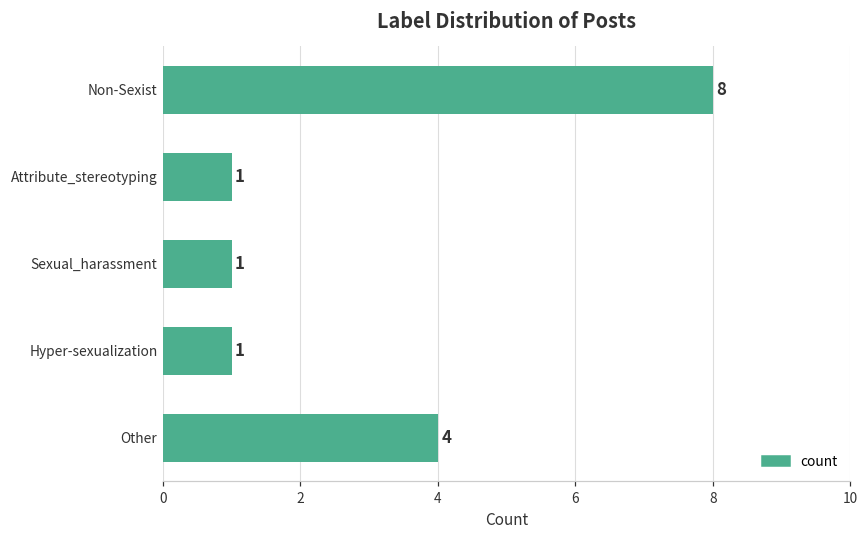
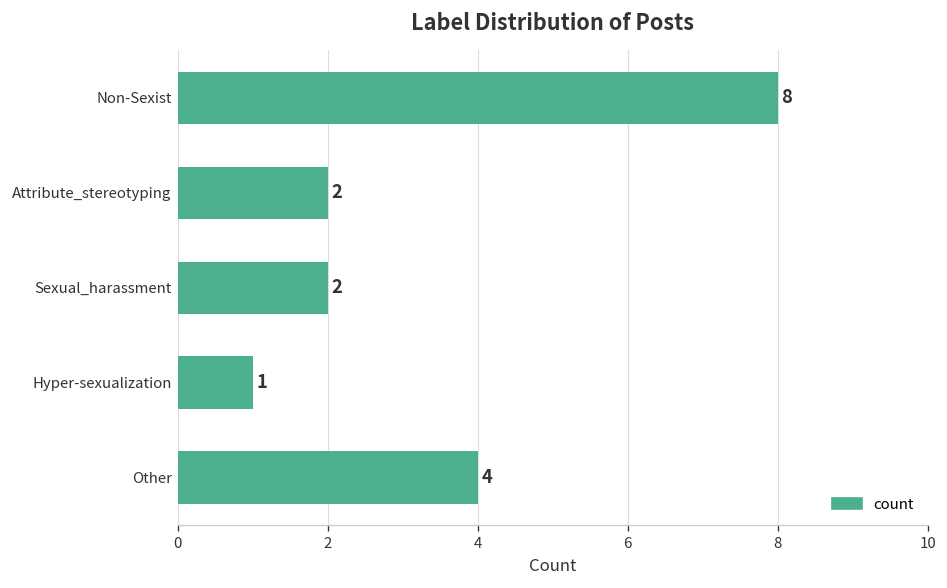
Attribute_stereotyping: 1 -> 2
Sexual_harassment: 1 -> 2
